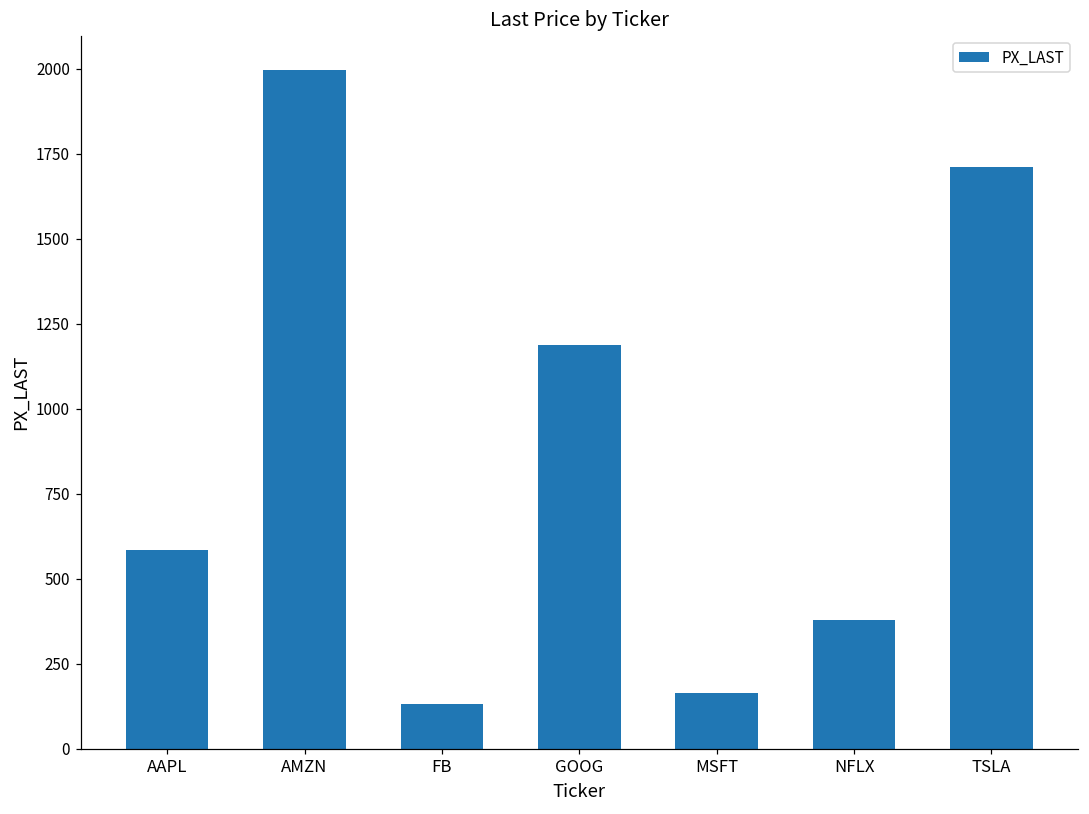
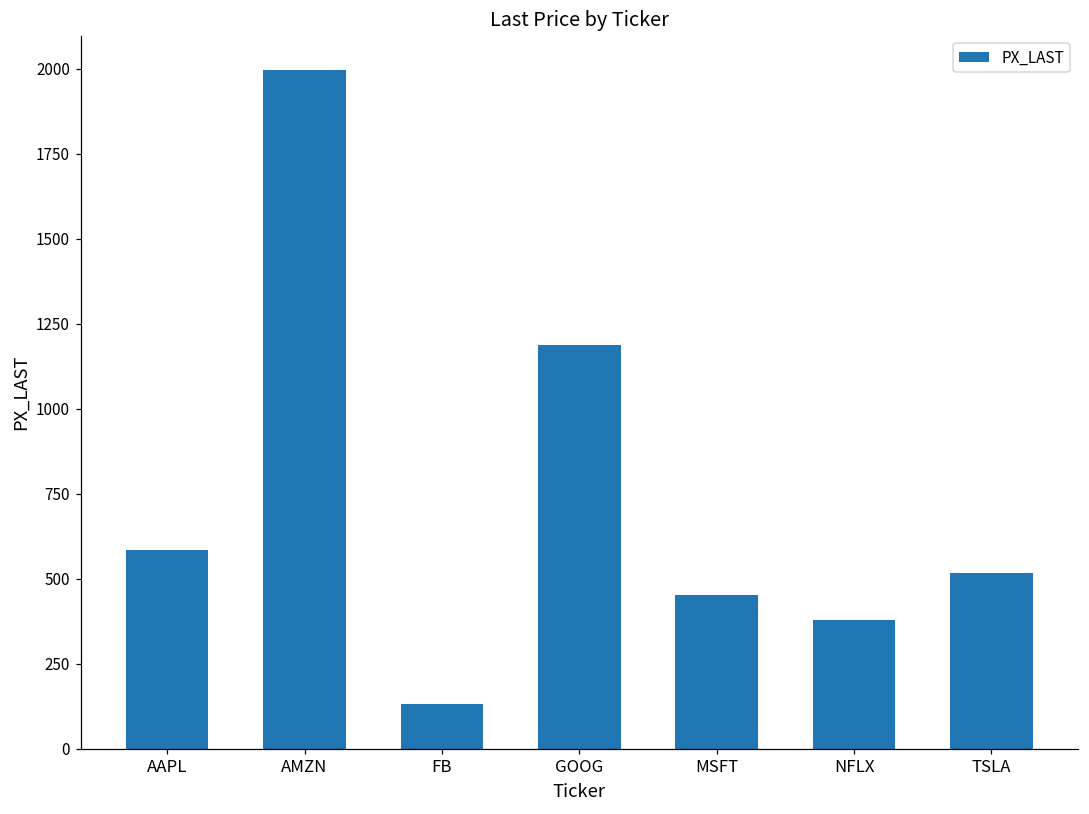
MSFT: 170 -> 450
TSLA: 1710 -> 520
